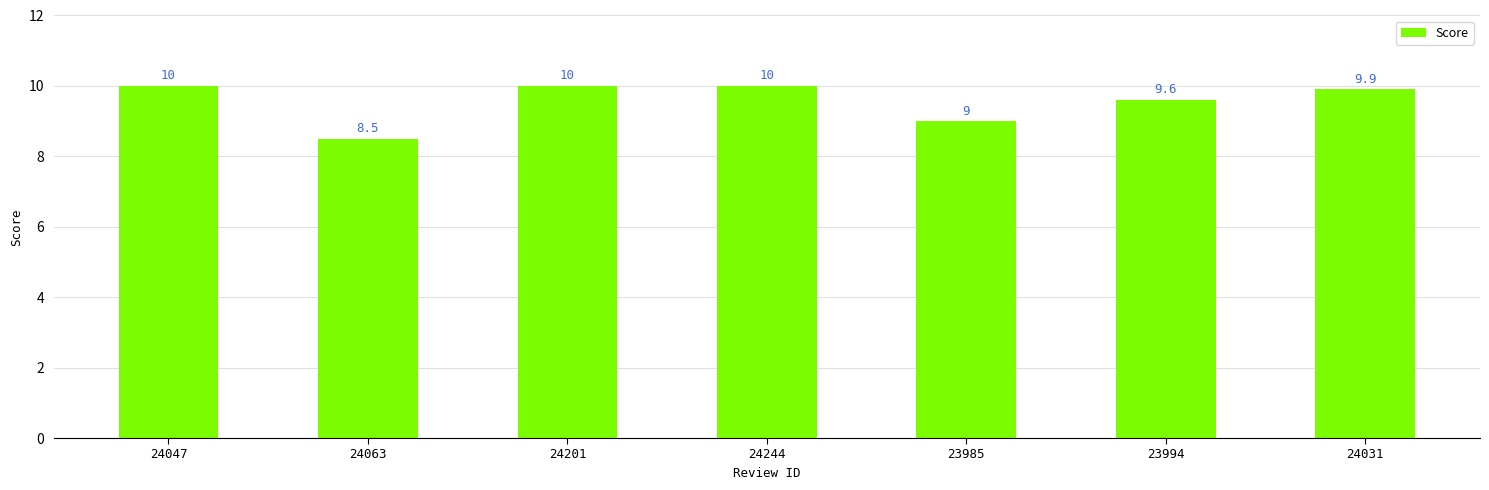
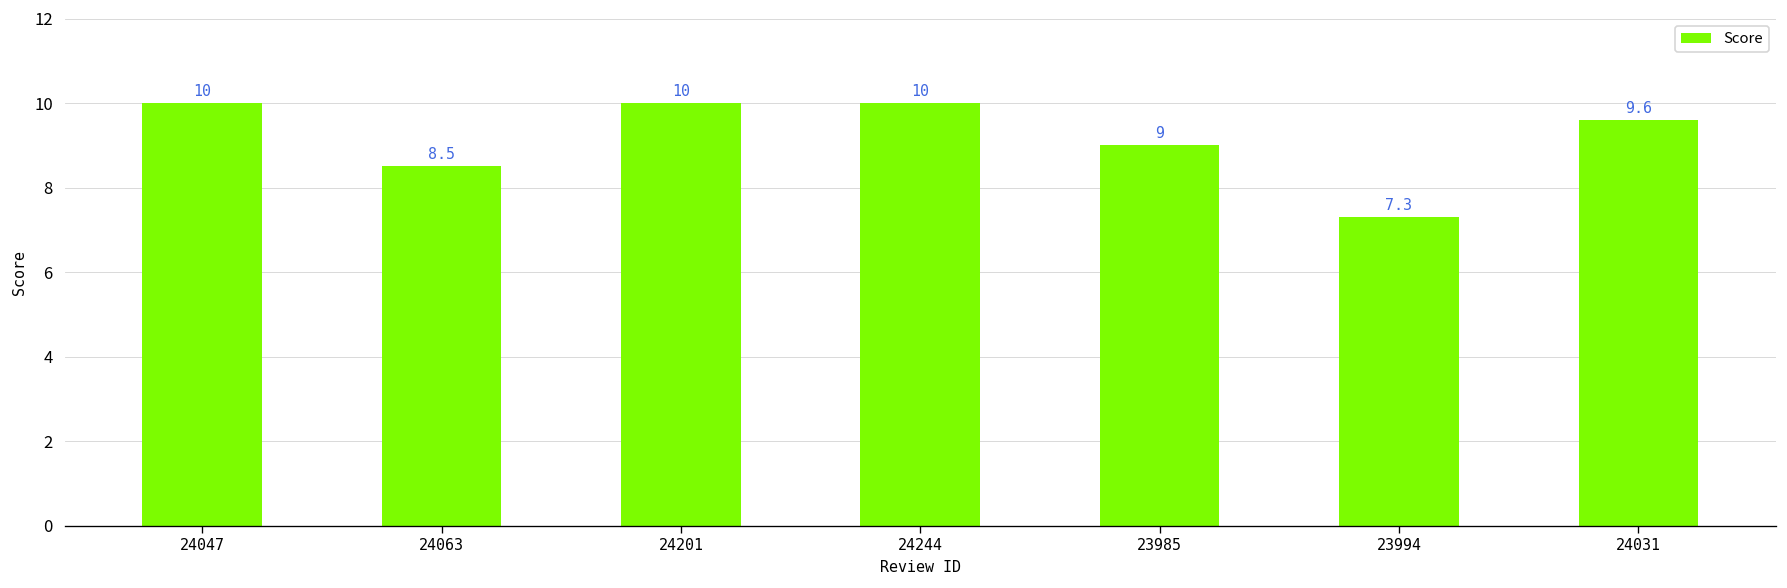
23994: 9.6 -> 7.3
24031: 9.9 -> 9.6
